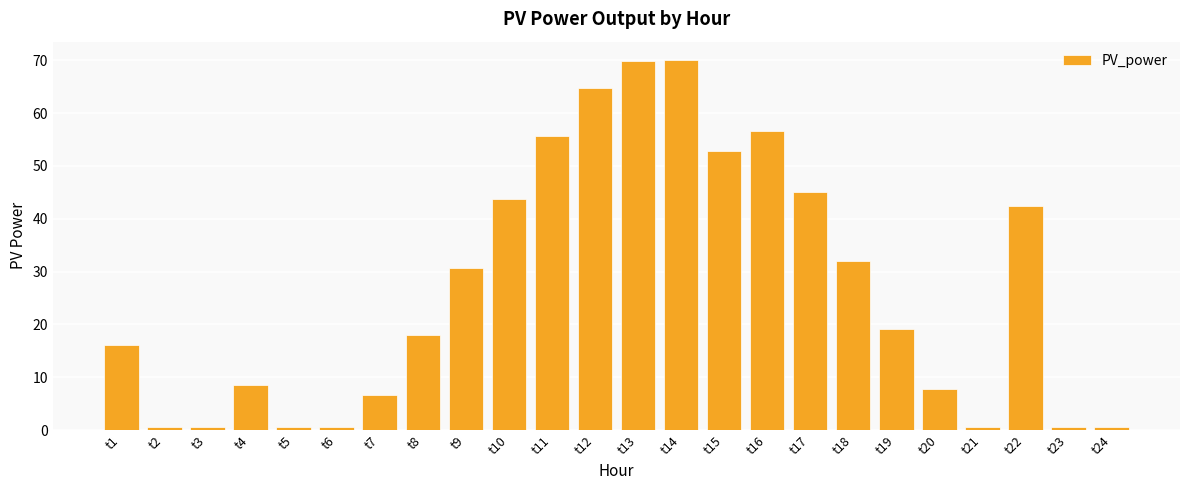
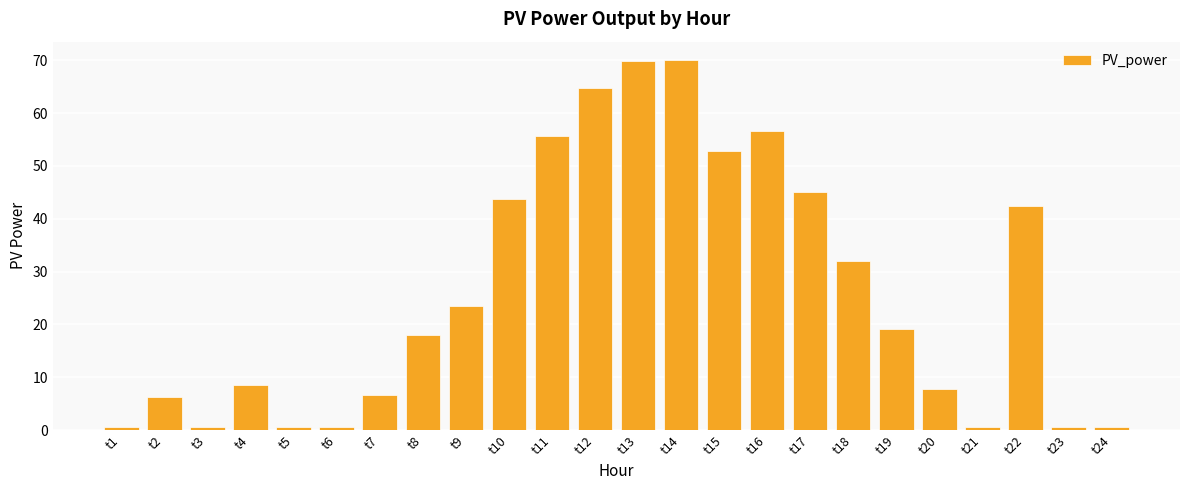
t1: 16 -> 1
t2: 1 -> 6
t9: 31 -> 23
